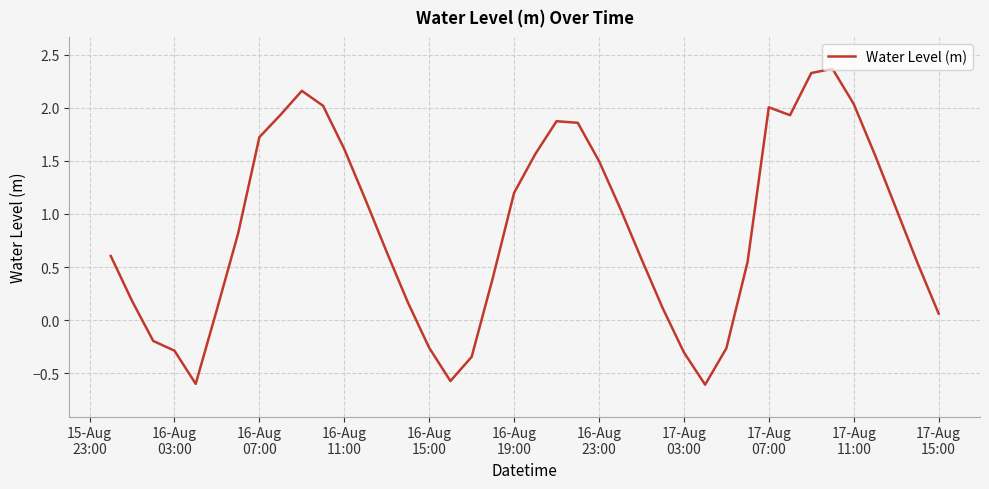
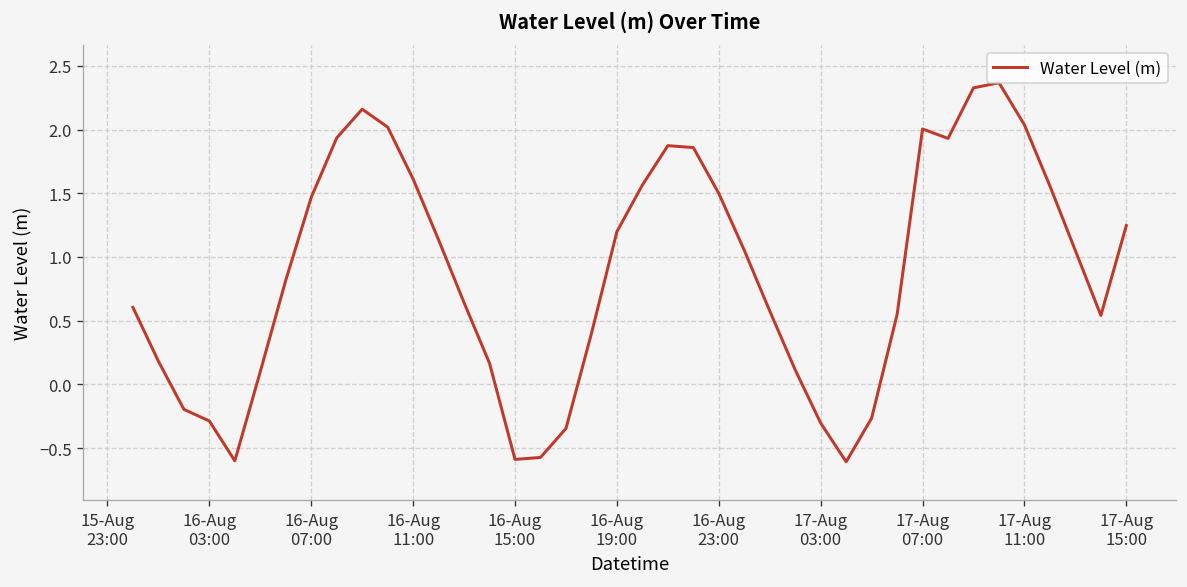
16-Aug 07:00: 1.72 -> 1.47
16-Aug 15:00: -0.26 -> -0.59
17-Aug 15:00: 0.06 -> 1.25
